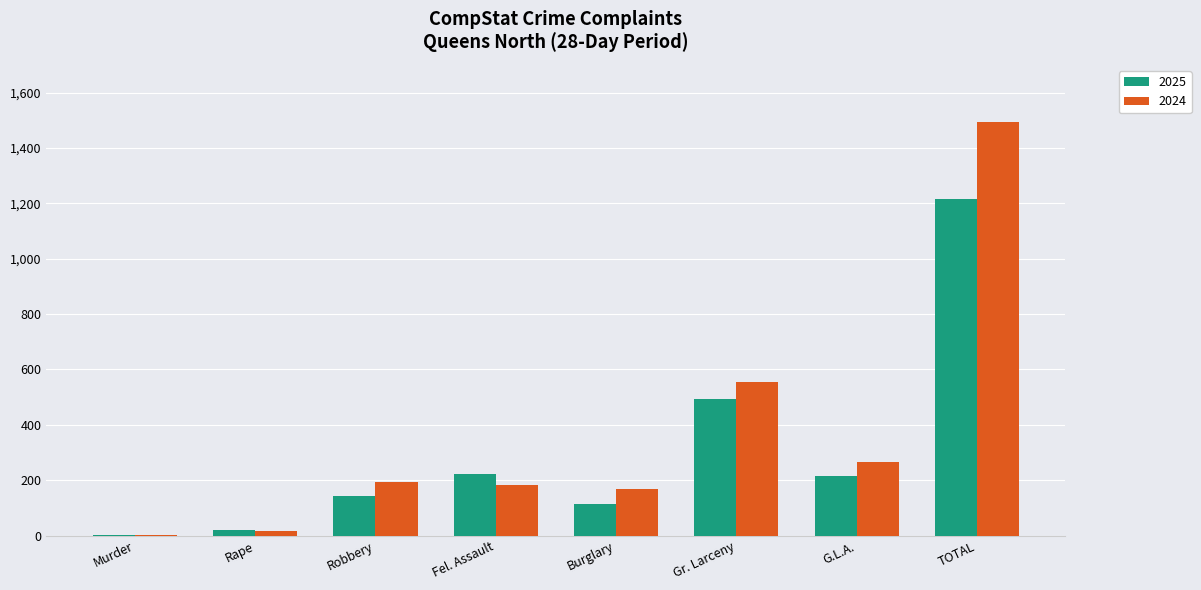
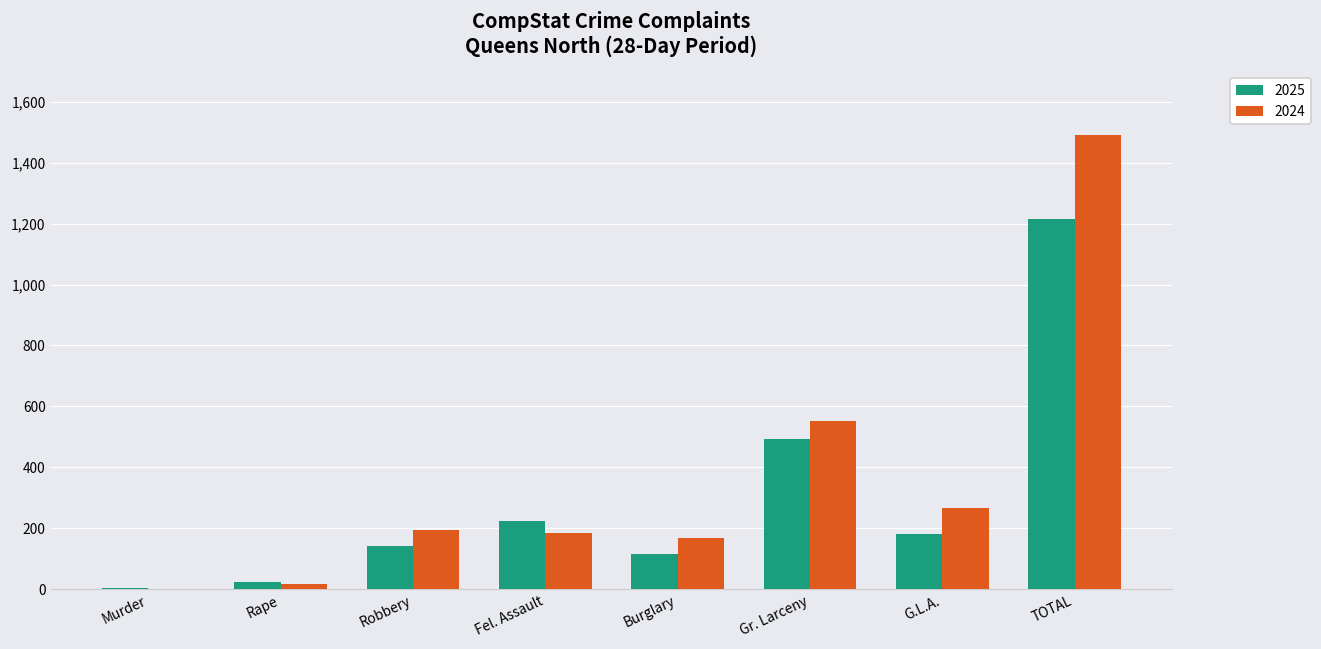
2025, G.L.A.: 220 -> 180
